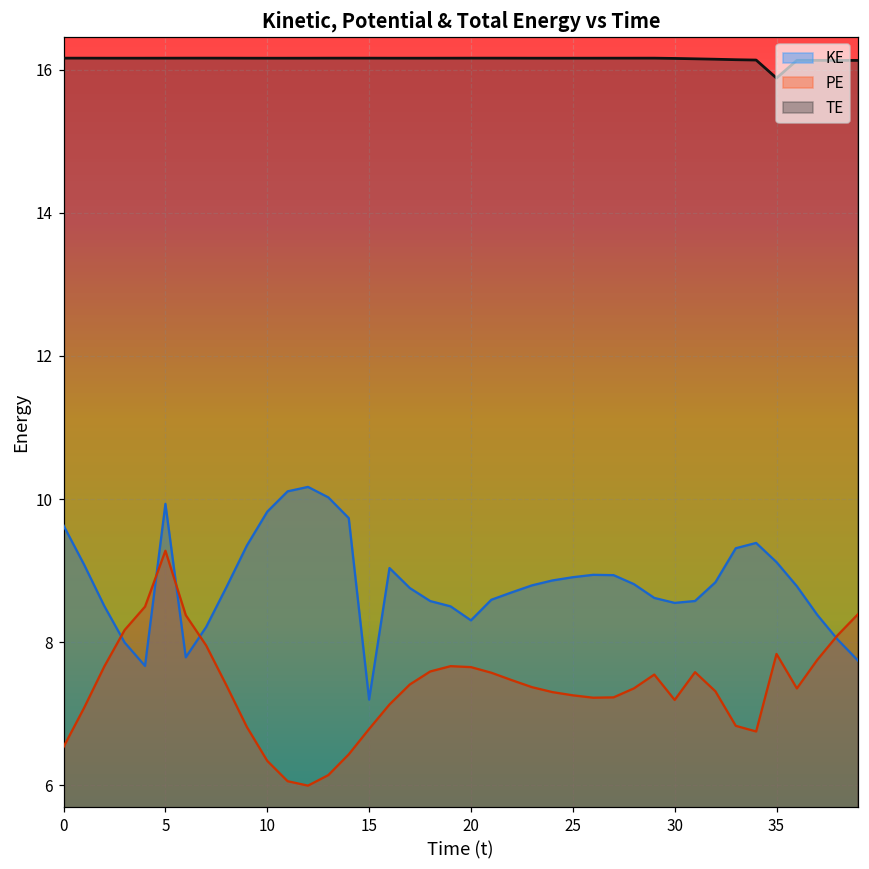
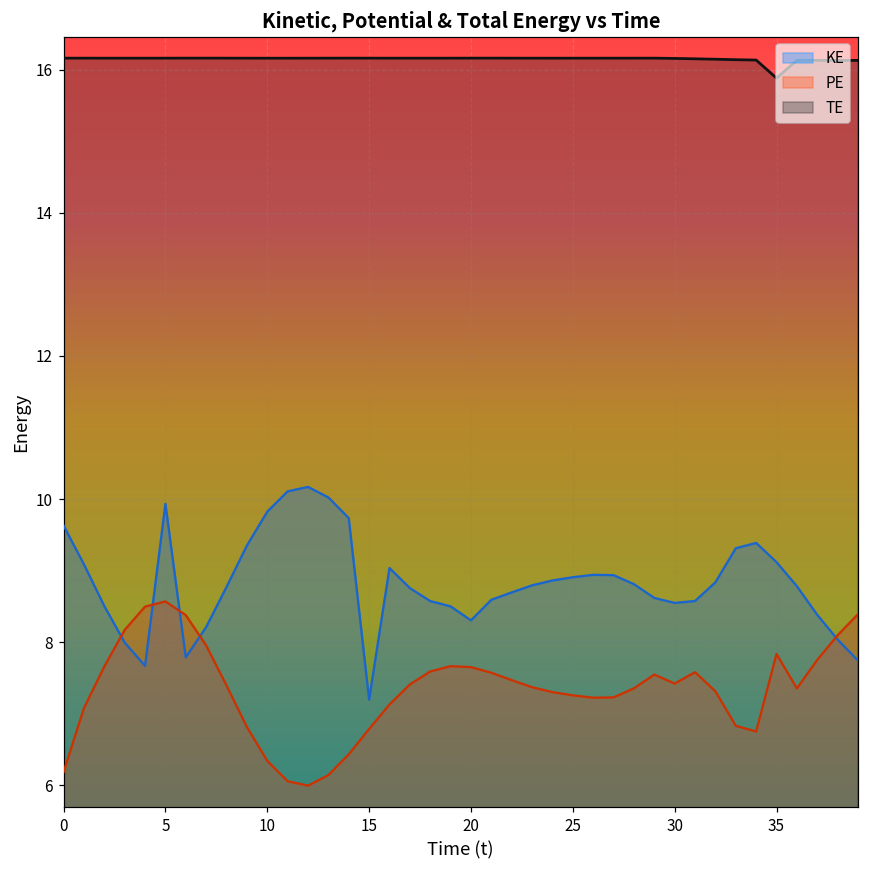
PE, 0: 6.5 -> 6.2
PE, 5: 9.3 -> 8.6
PE, 30: 7.2 -> 7.4
